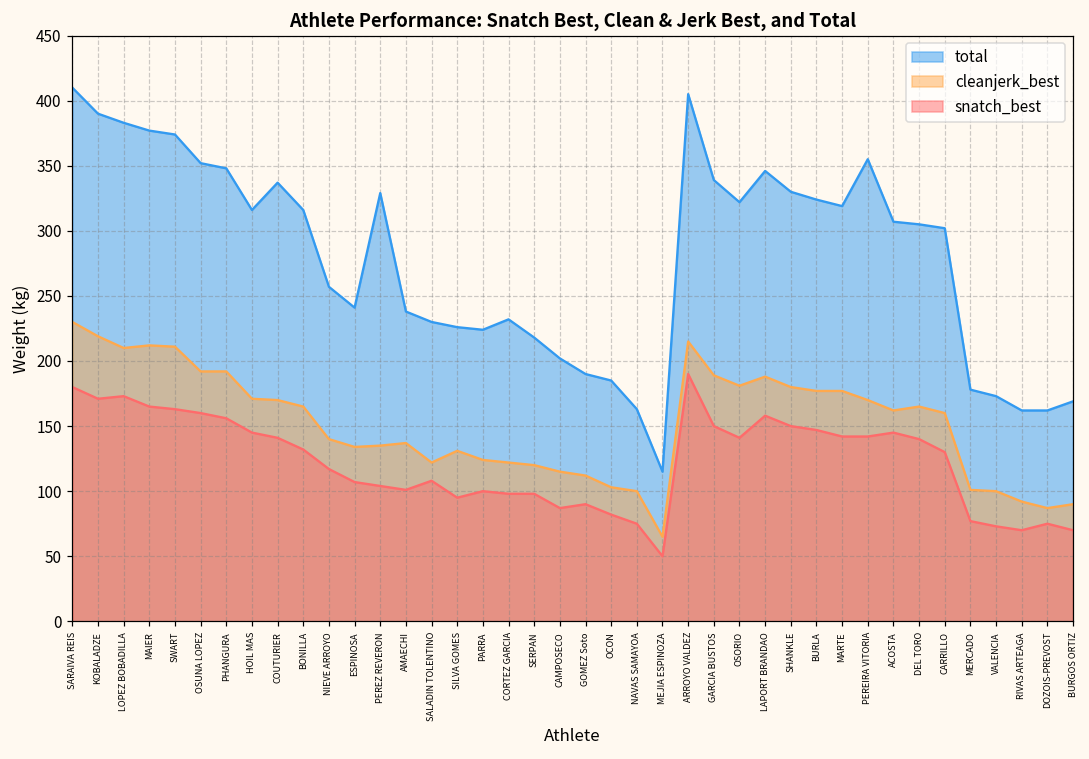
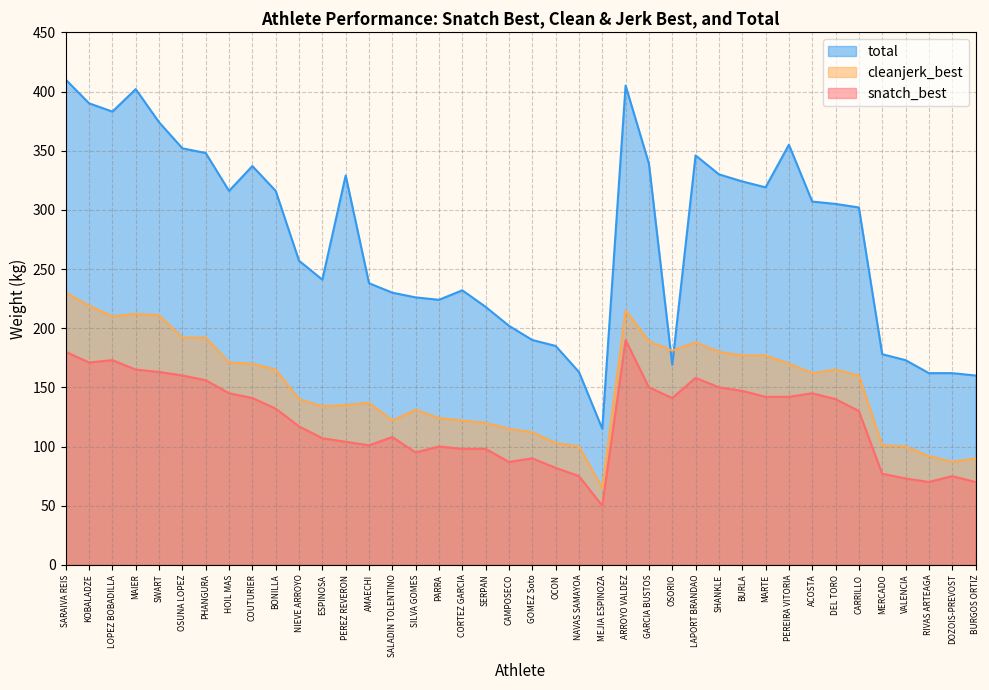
total, MAIER: 377 -> 402
total, OSORIO: 322 -> 169
total, BURGOS ORTIZ: 169 -> 160
